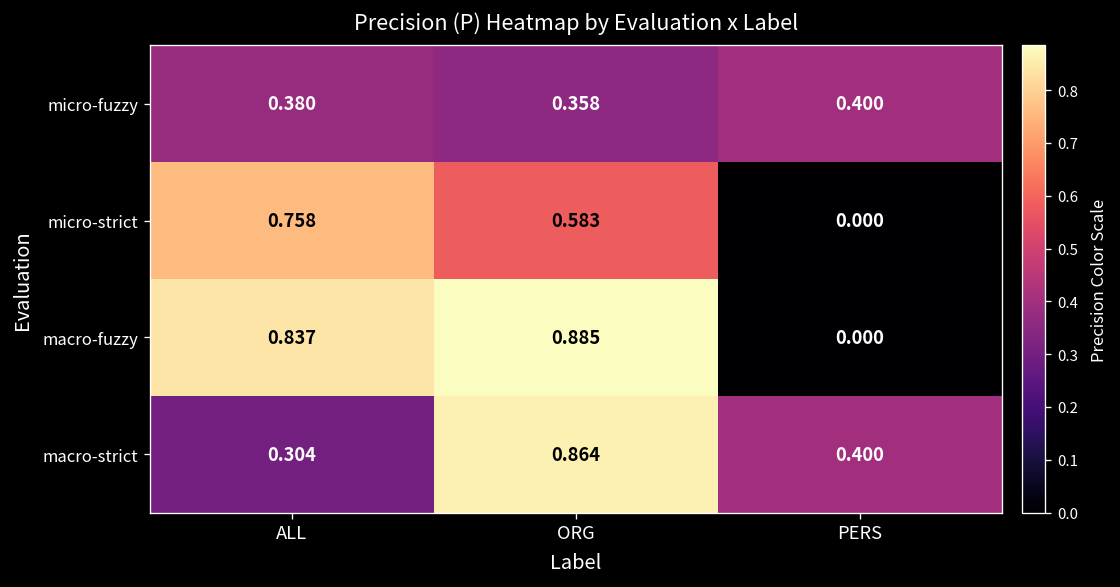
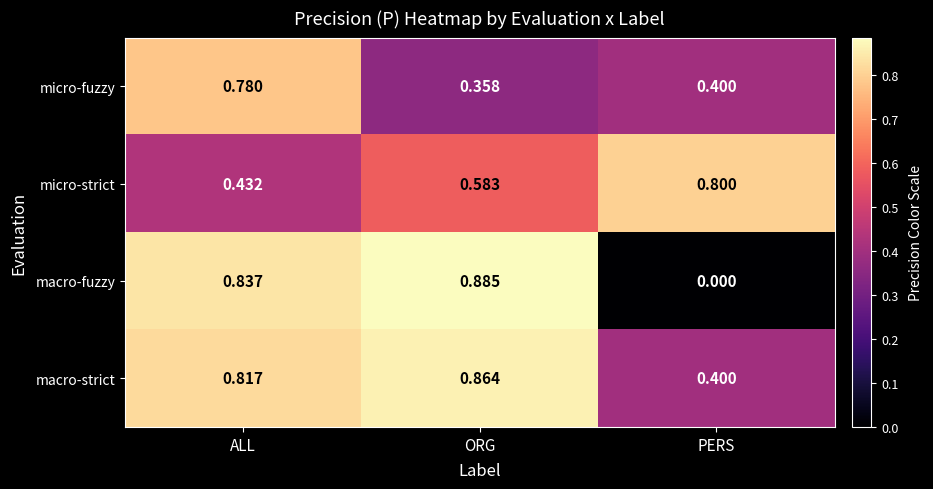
micro-fuzzy, ALL: 0.380 -> 0.780
micro-strict, ALL: 0.758 -> 0.432
micro-strict, PERS: 0.000 -> 0.800
macro-strict, ALL: 0.304 -> 0.817
